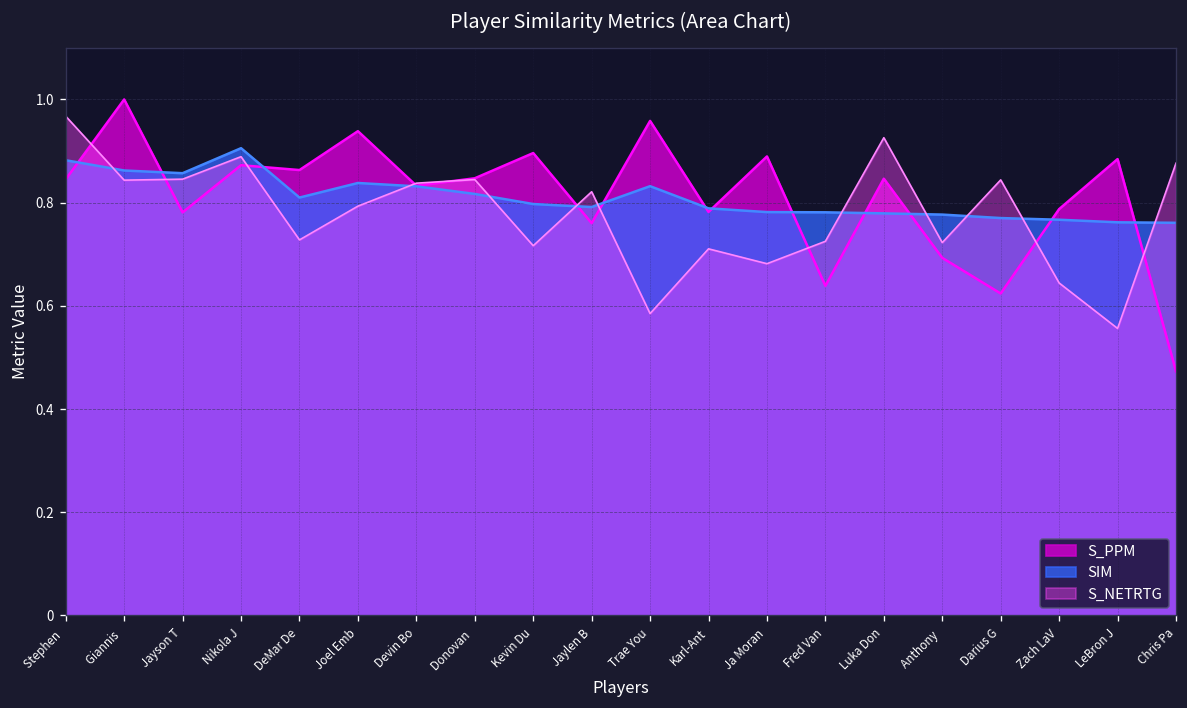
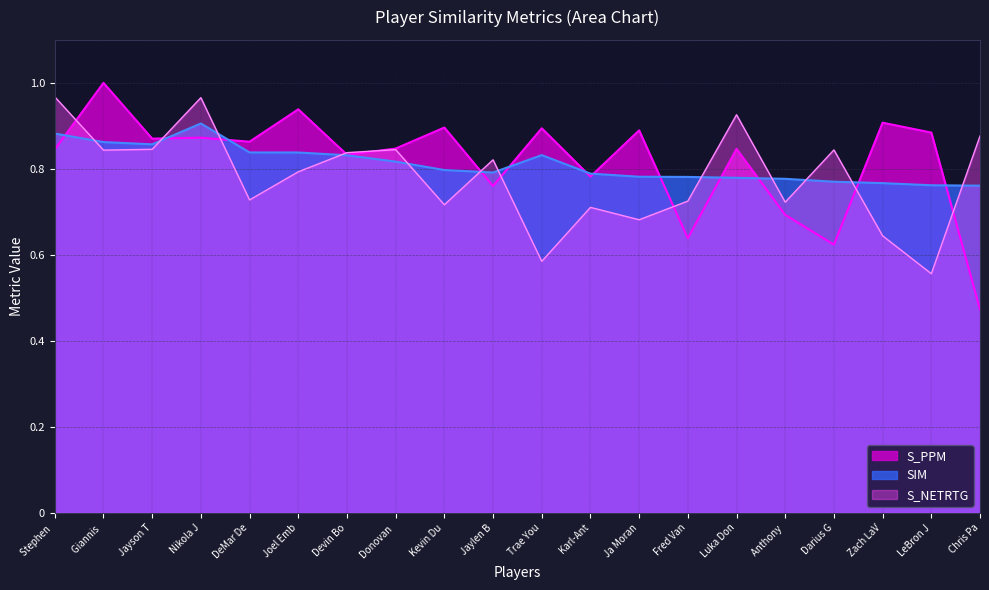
S_PPM, Jayson T: 0.78 -> 0.87
S_NETRTG, Nikola J: 0.89 -> 0.97
SIM, DeMar De: 0.81 -> 0.84
S_PPM, Trae You: 0.96 -> 0.89
S_PPM, Zach LaV: 0.79 -> 0.91
